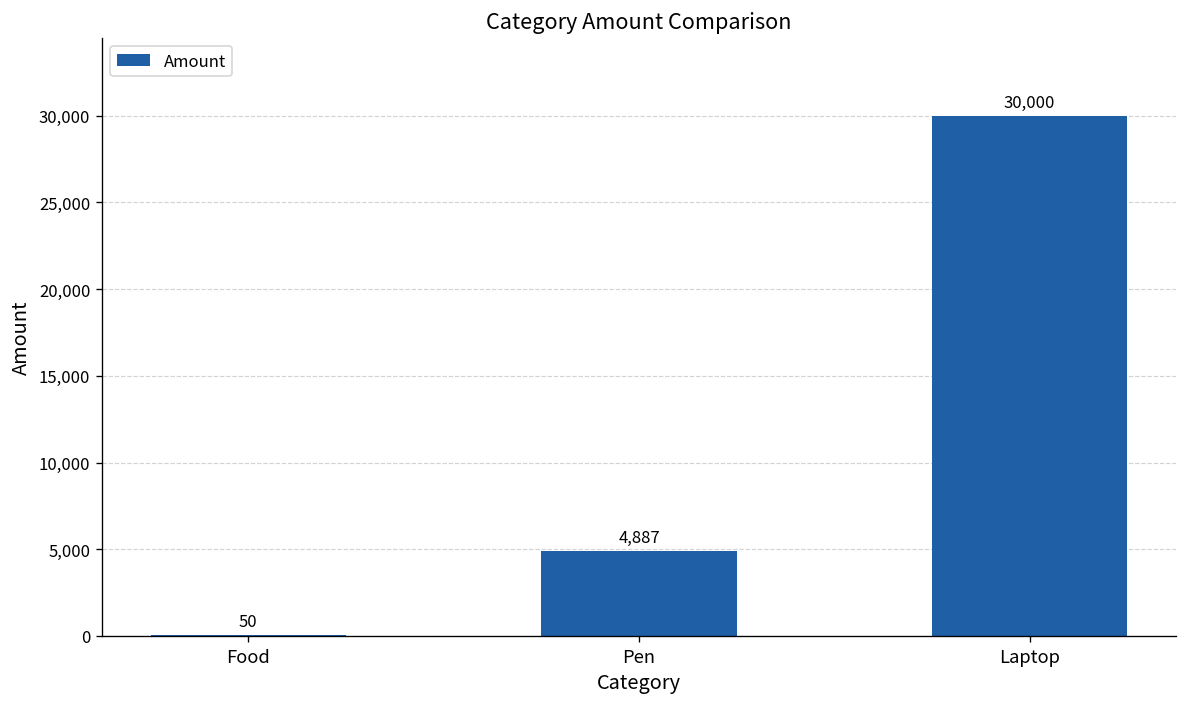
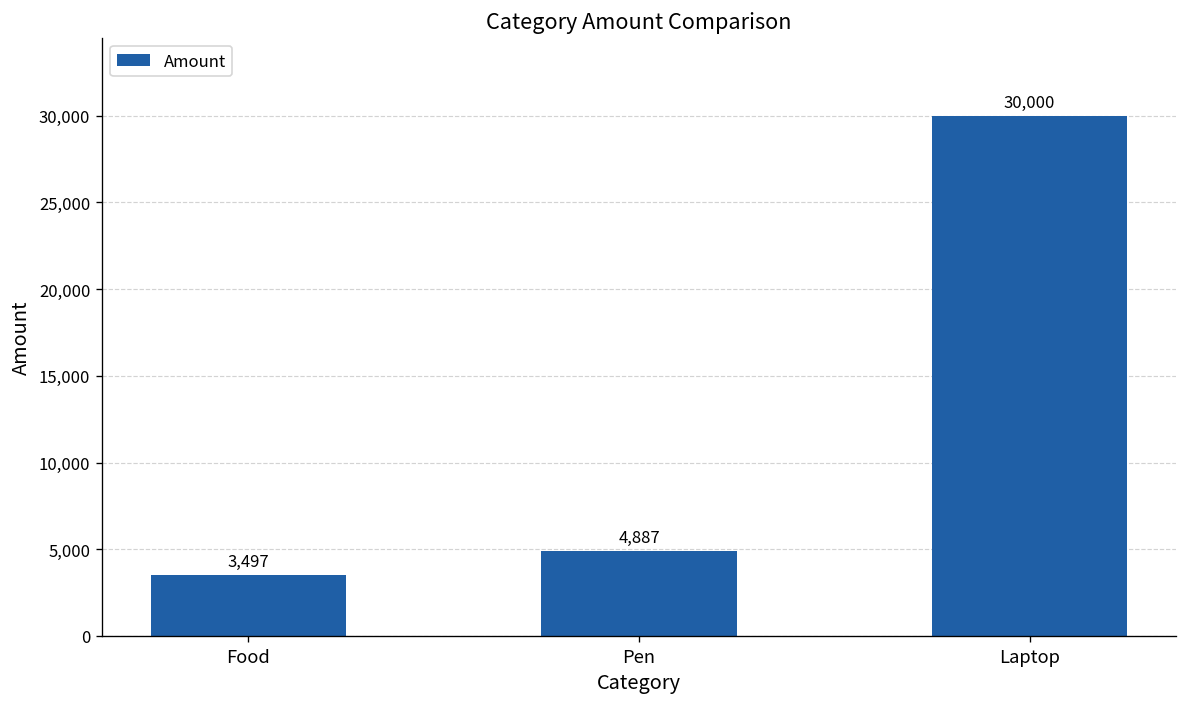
Food: 50 -> 3,497
